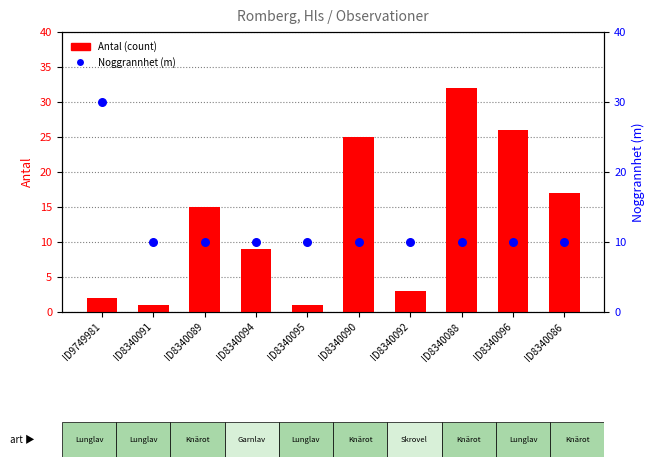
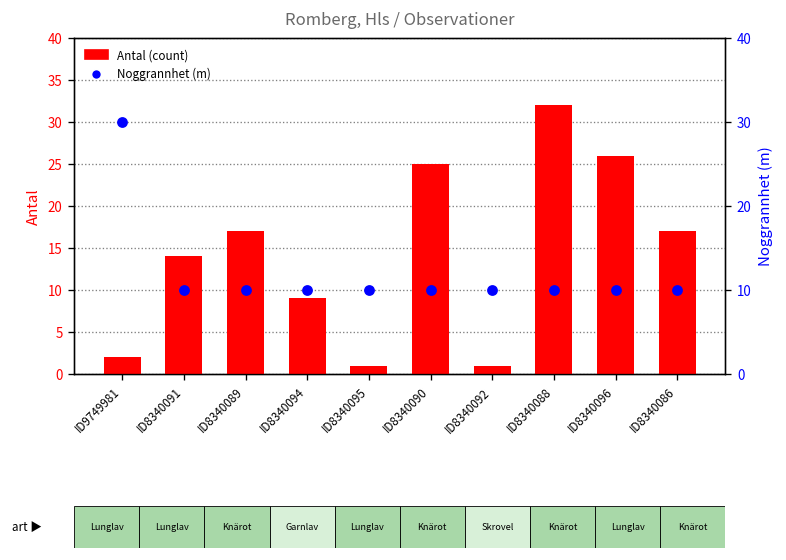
Antal (count), ID8340091: 1 -> 14
Antal (count), ID8340089: 15 -> 17
Antal (count), ID8340092: 3 -> 1
